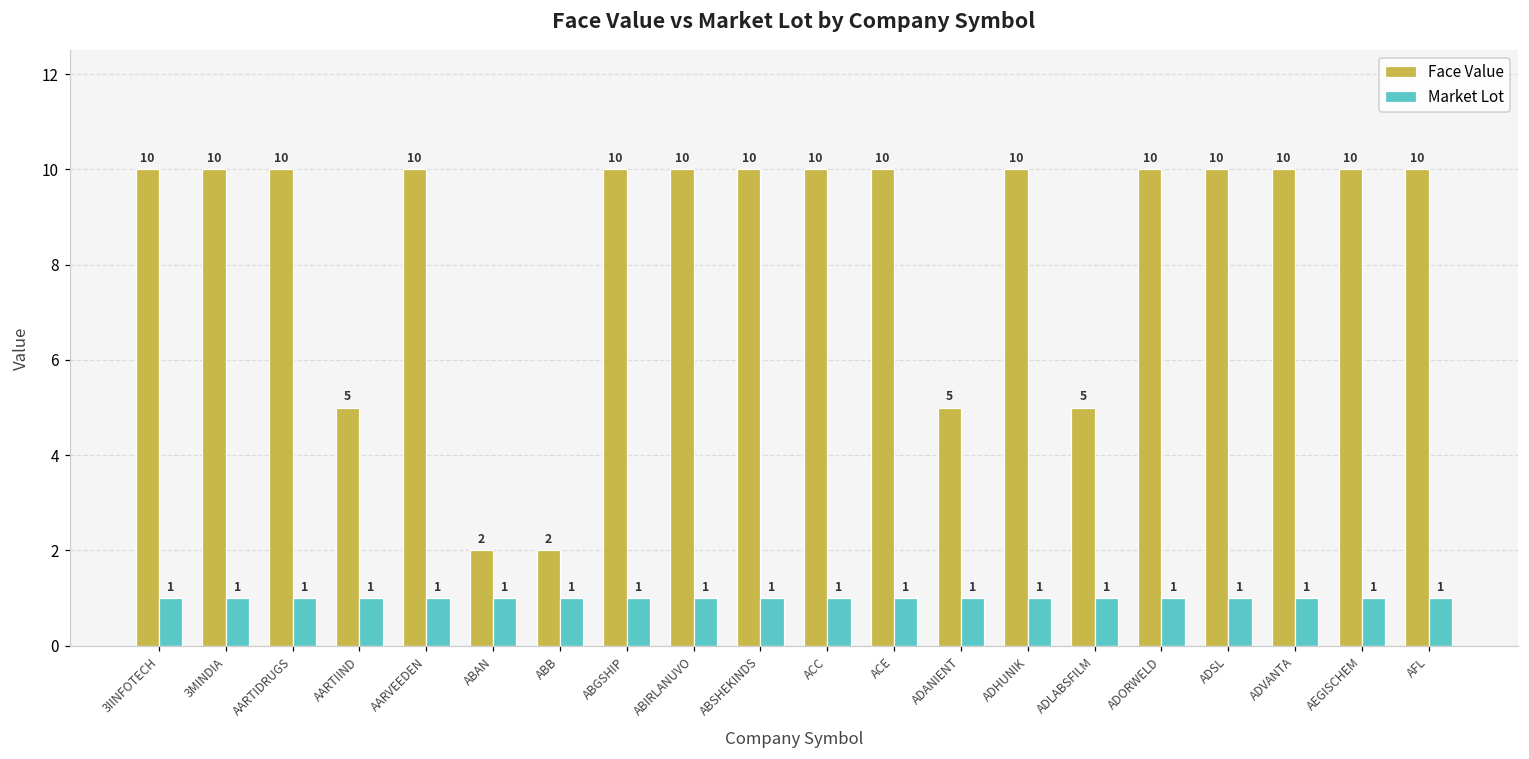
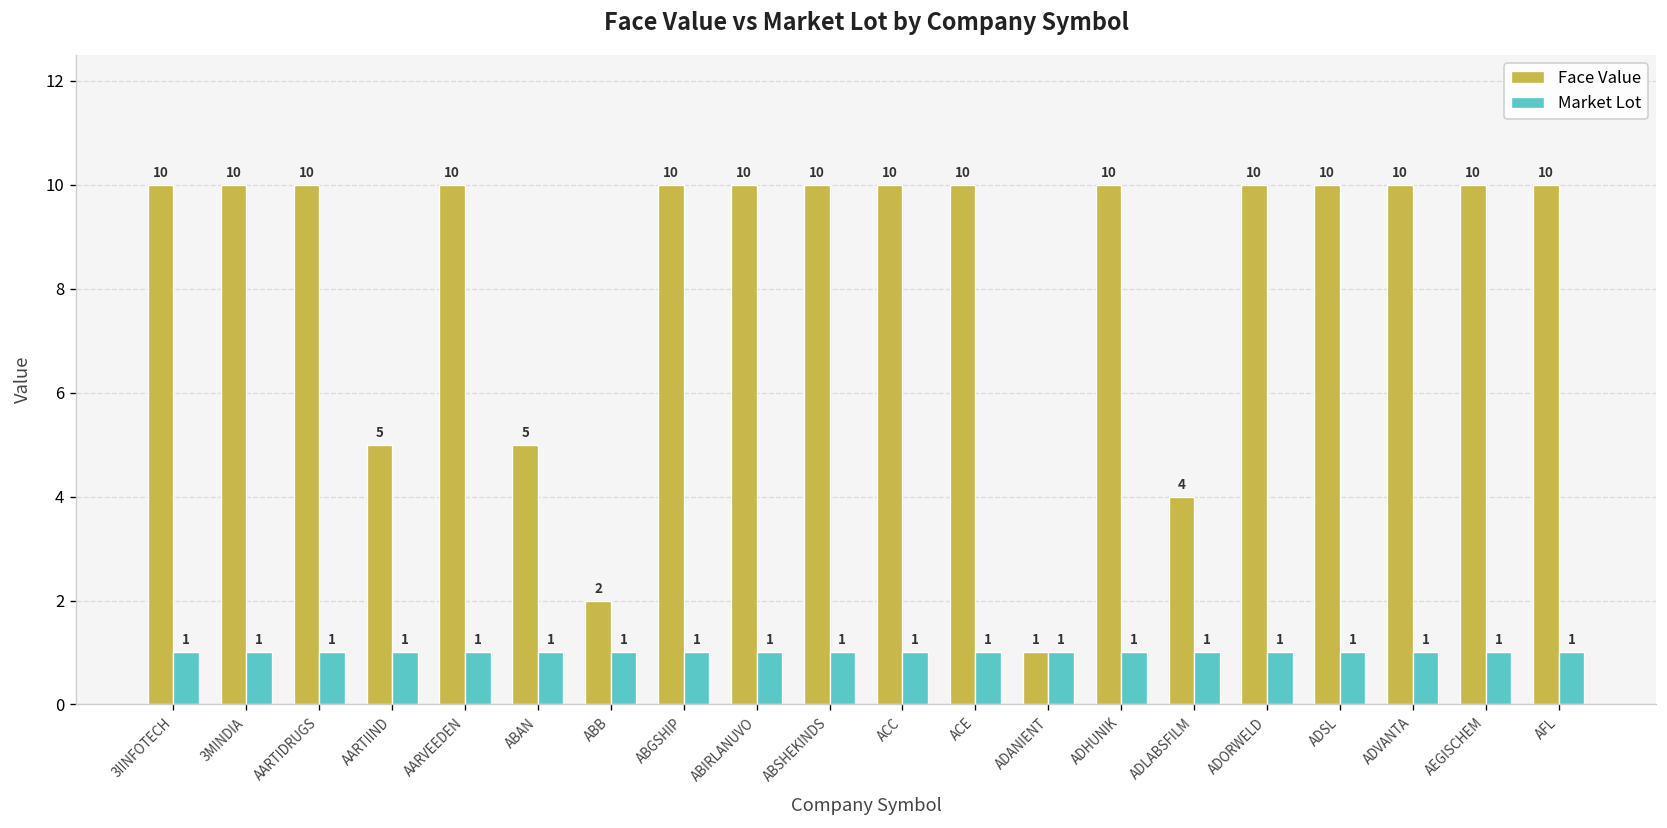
Face Value, ABAN: 2 -> 5
Face Value, ADANIENT: 5 -> 1
Face Value, ADLABSFILM: 5 -> 4
